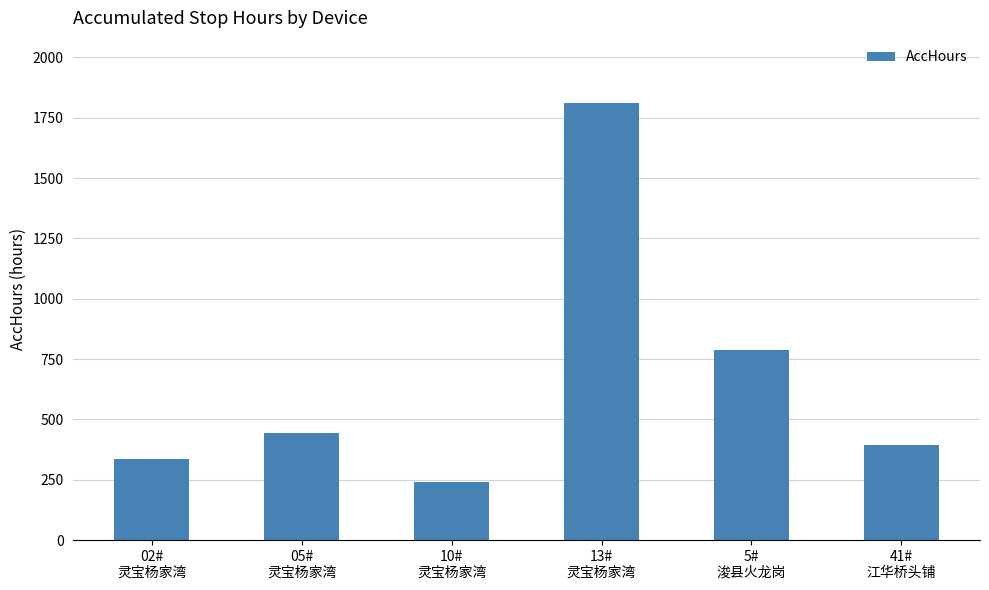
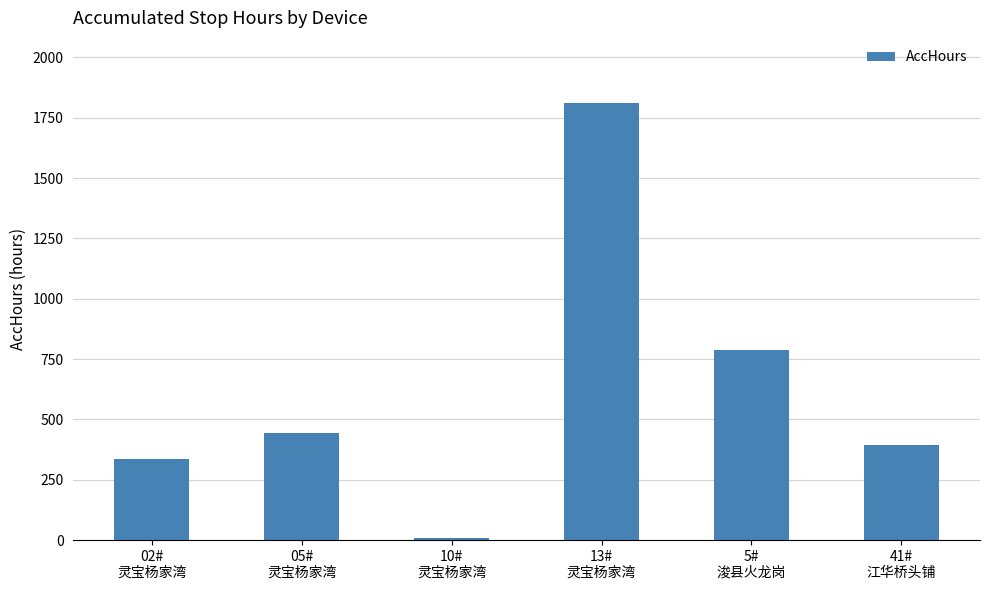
10# 灵宝杨家湾: 240 -> 10
